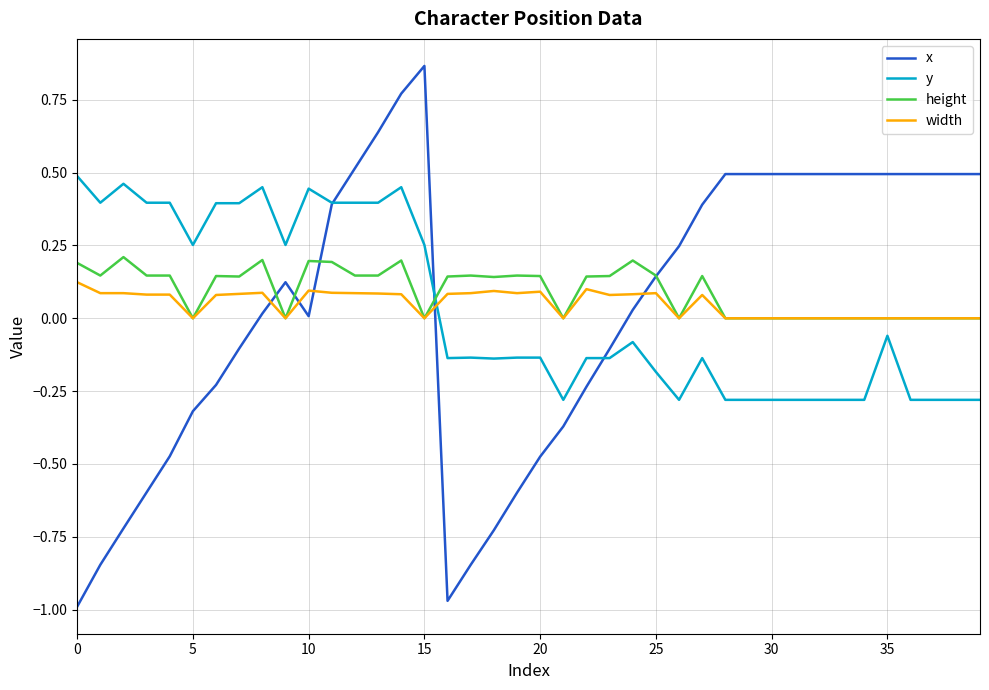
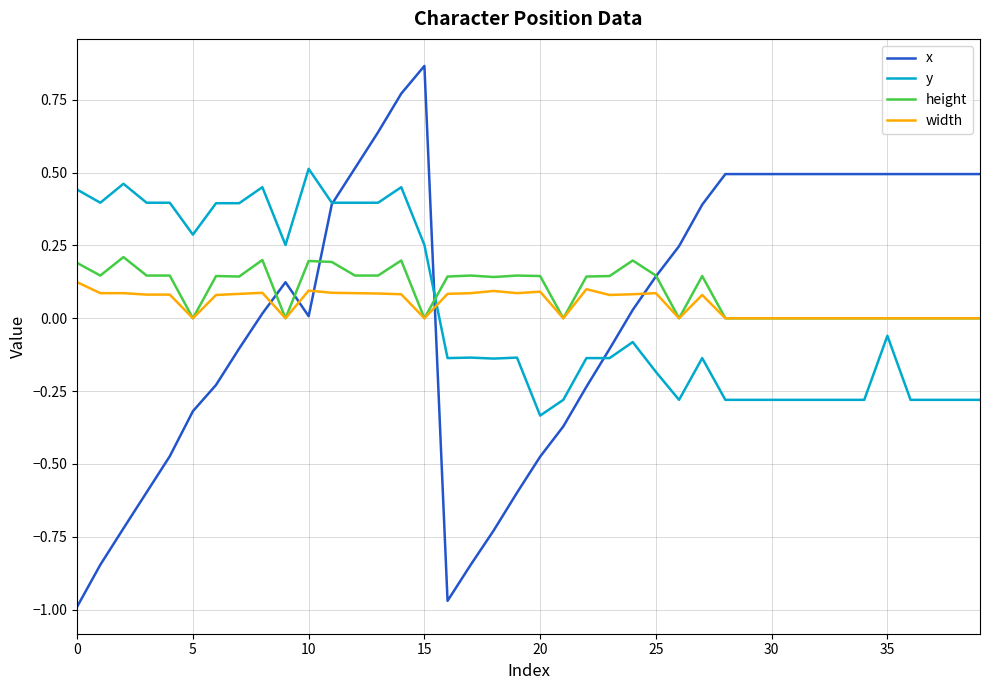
y, 0: 0.49 -> 0.44
y, 5: 0.25 -> 0.29
y, 10: 0.45 -> 0.51
y, 20: -0.14 -> -0.33
